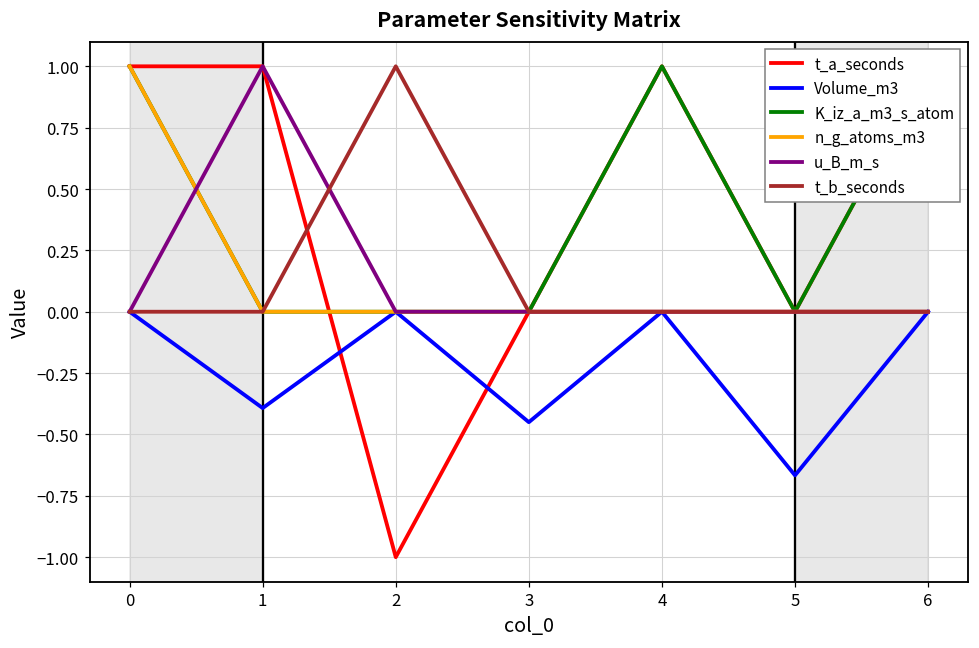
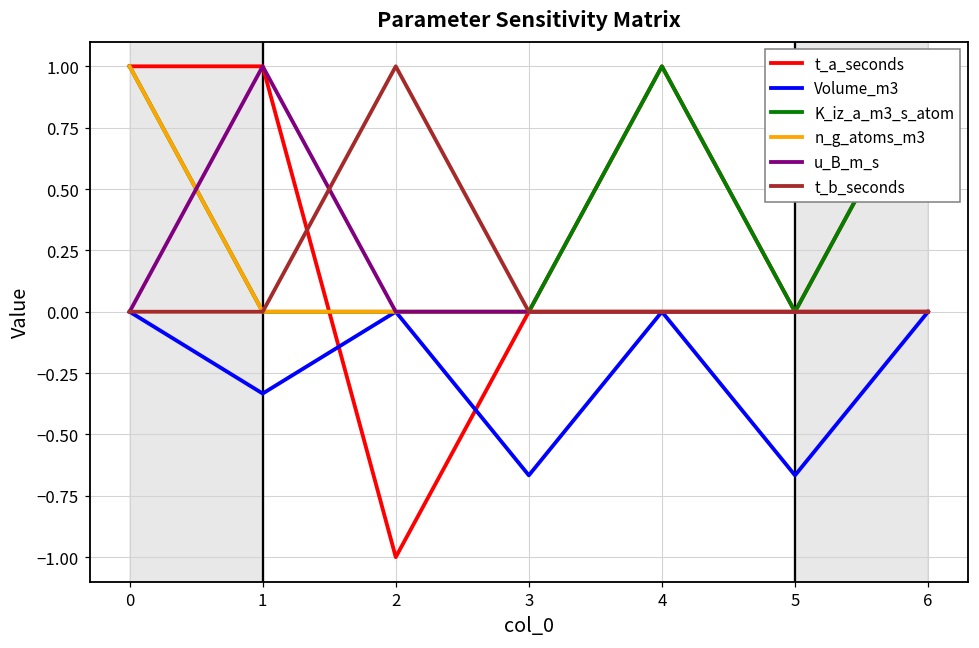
Volume_m3, 1: -0.39 -> -0.33
Volume_m3, 3: -0.45 -> -0.67
